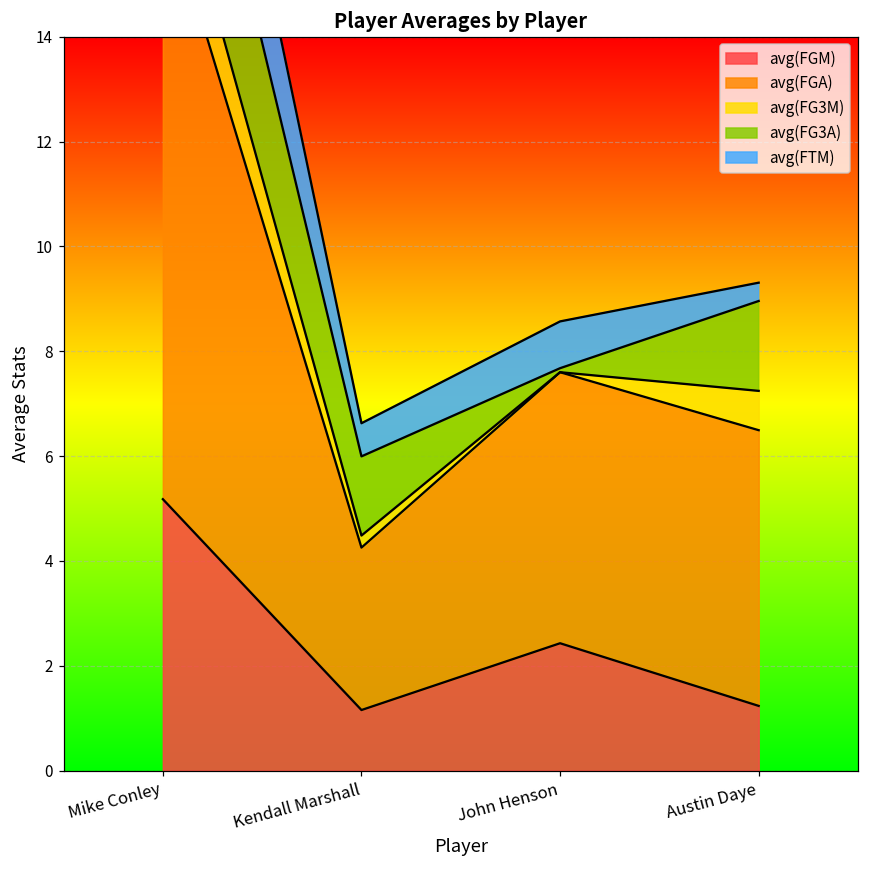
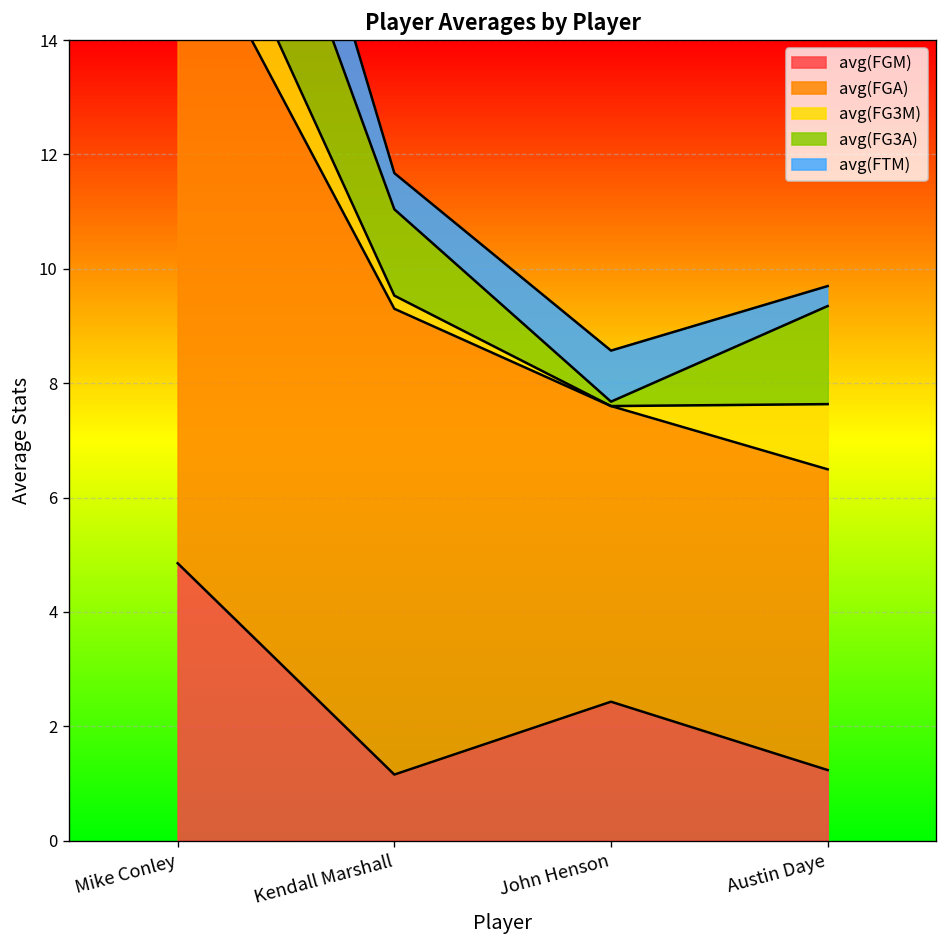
avg(FGM), Mike Conley: 5.2 -> 4.9
avg(FGA), Kendall Marshall: 3.1 -> 8.1
avg(FG3M), Austin Daye: 0.8 -> 1.1
